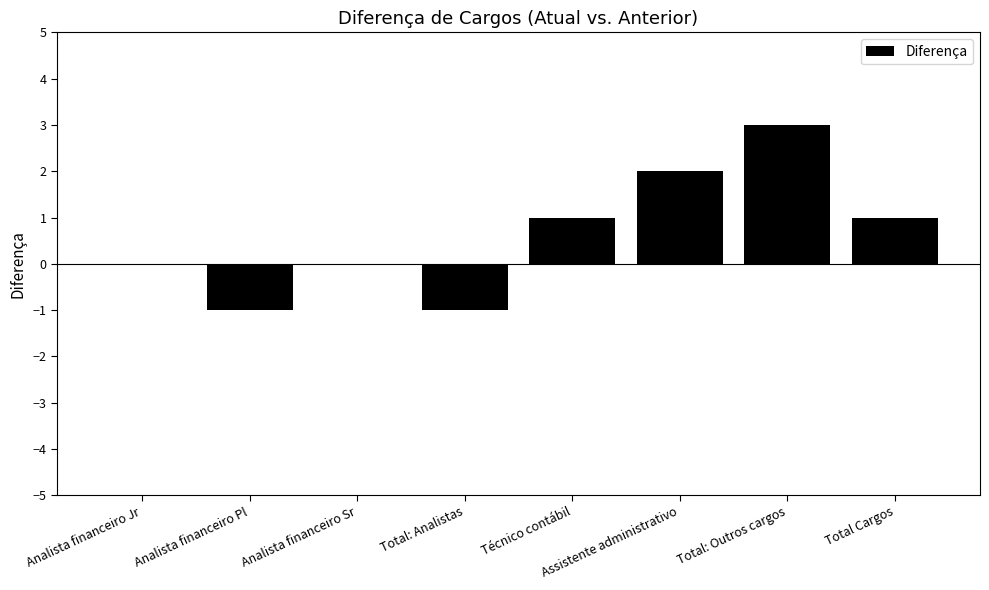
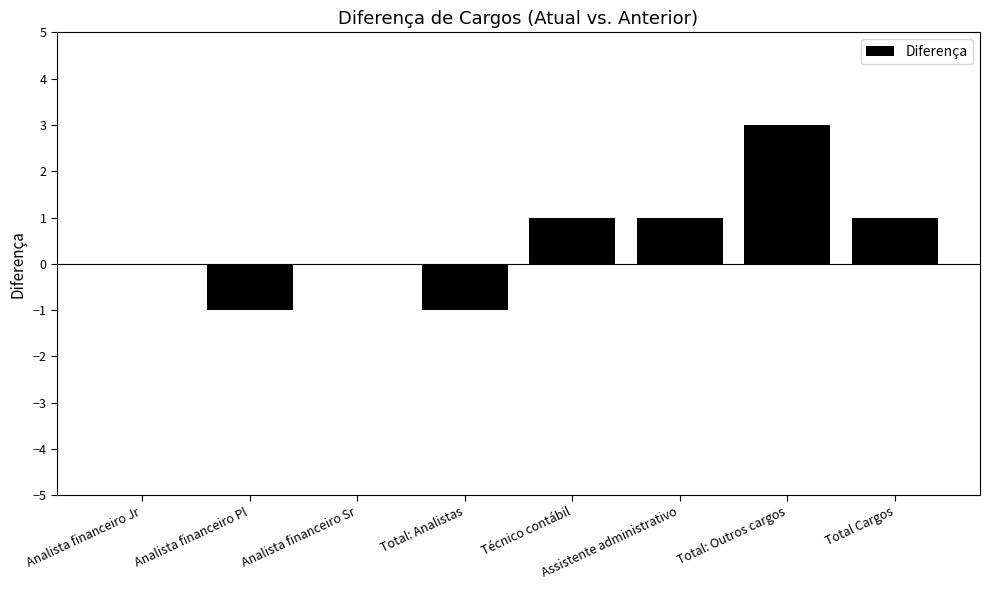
Assistente administrativo: 2 -> 1
